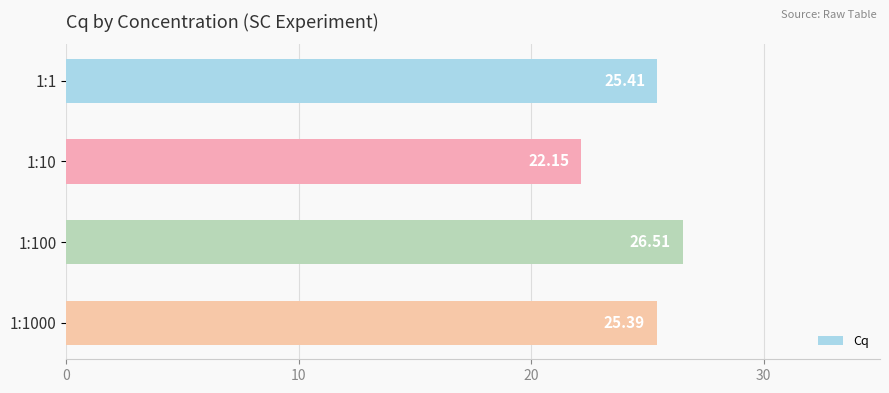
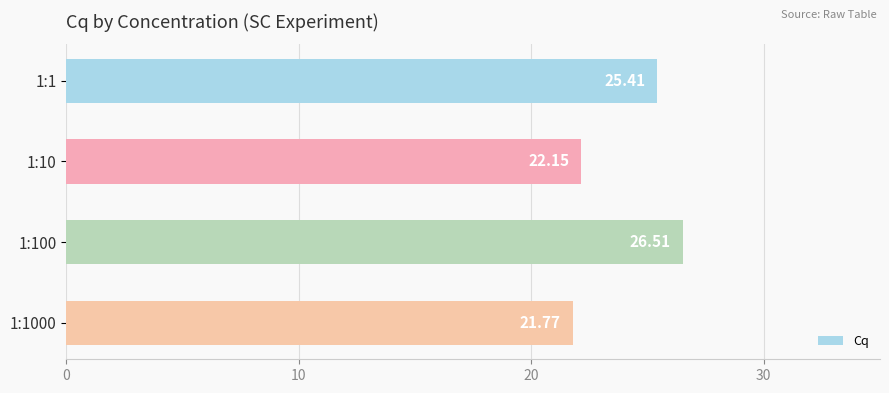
1:1000: 25.39 -> 21.77
